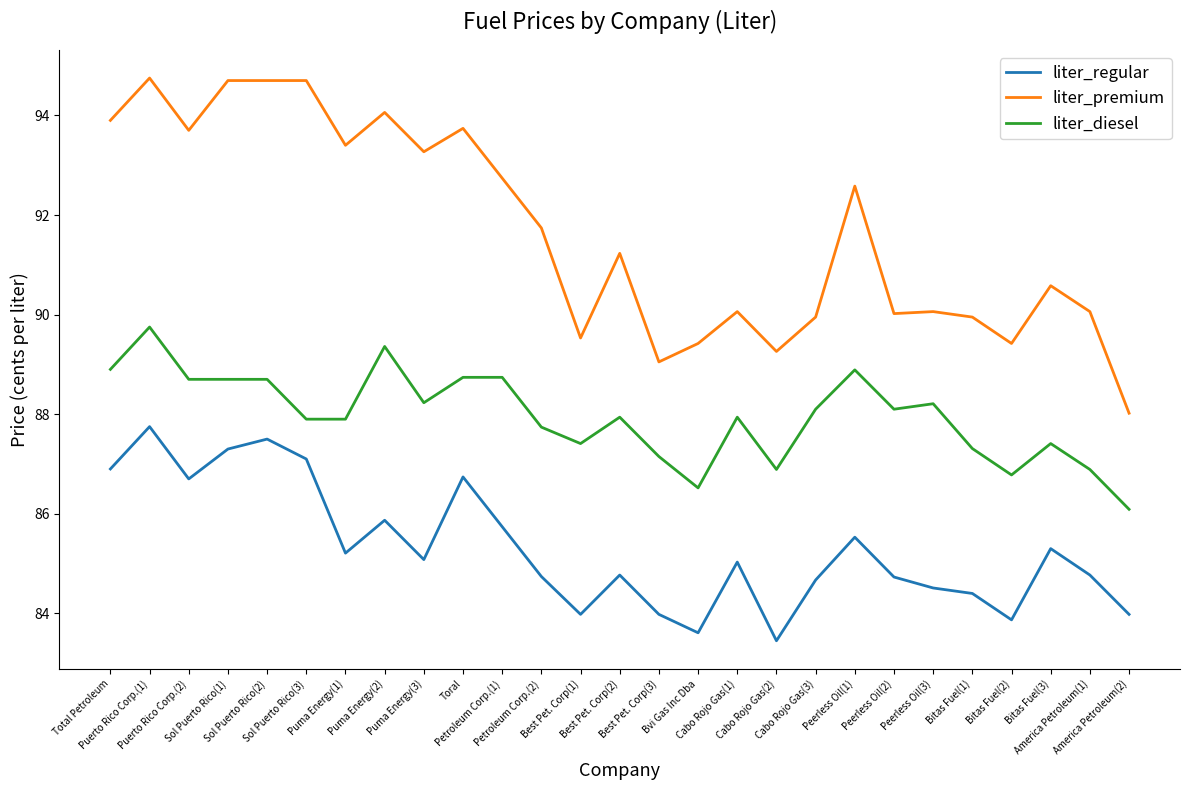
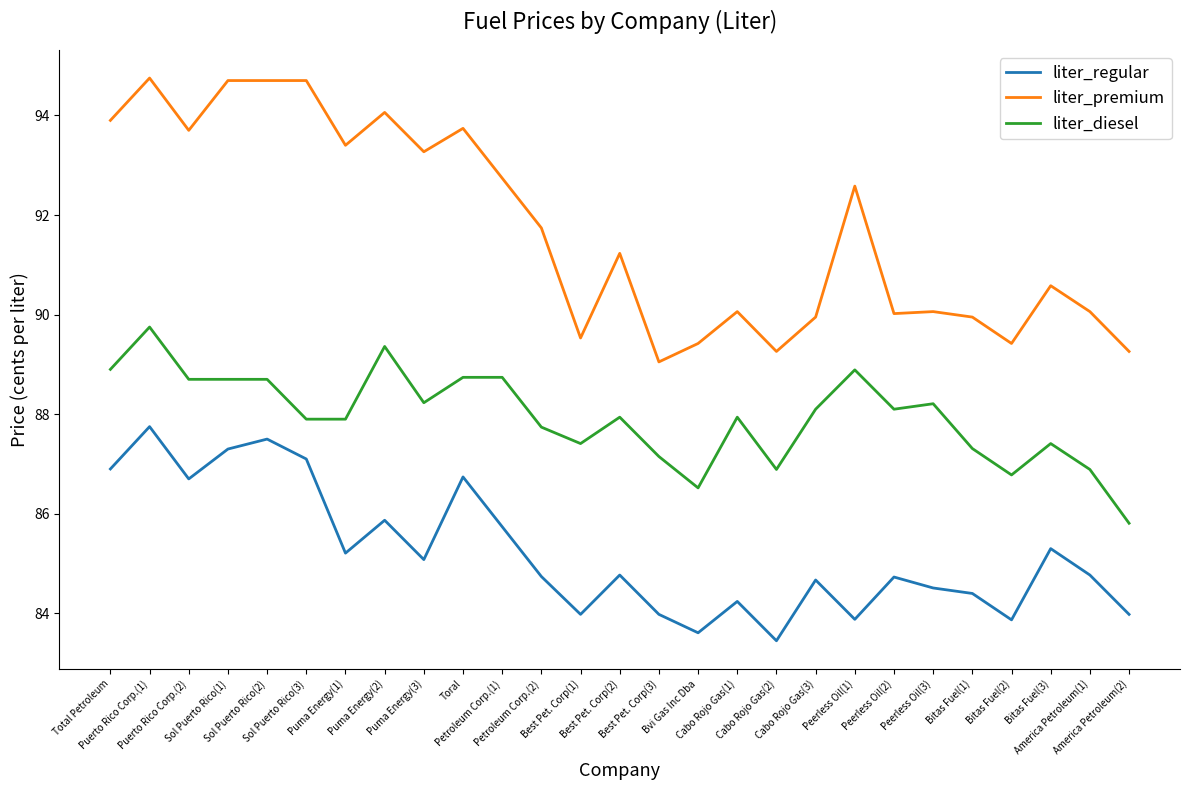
liter_regular, Cabo Rojo Gas(1): 85.0 -> 84.2
liter_regular, Peerless Oil(1): 85.5 -> 83.9
liter_premium, America Petroleum(2): 88.0 -> 89.3
liter_diesel, America Petroleum(2): 86.1 -> 85.8
